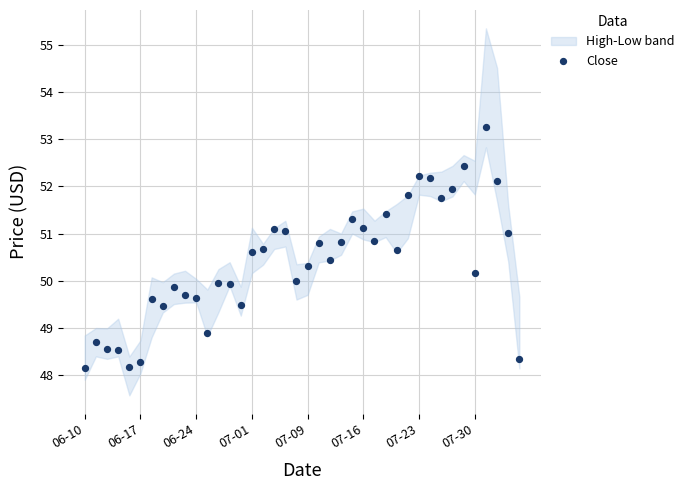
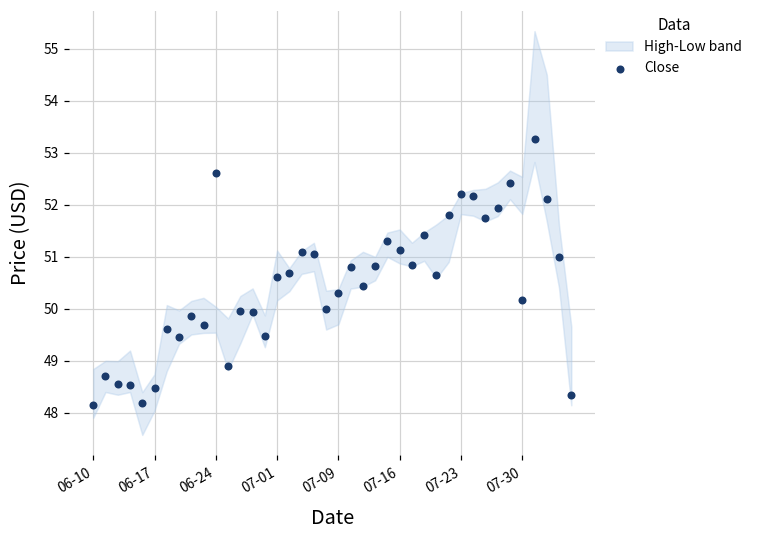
Close, 06-17: 48.3 -> 48.5
Close, 06-24: 49.6 -> 52.6
